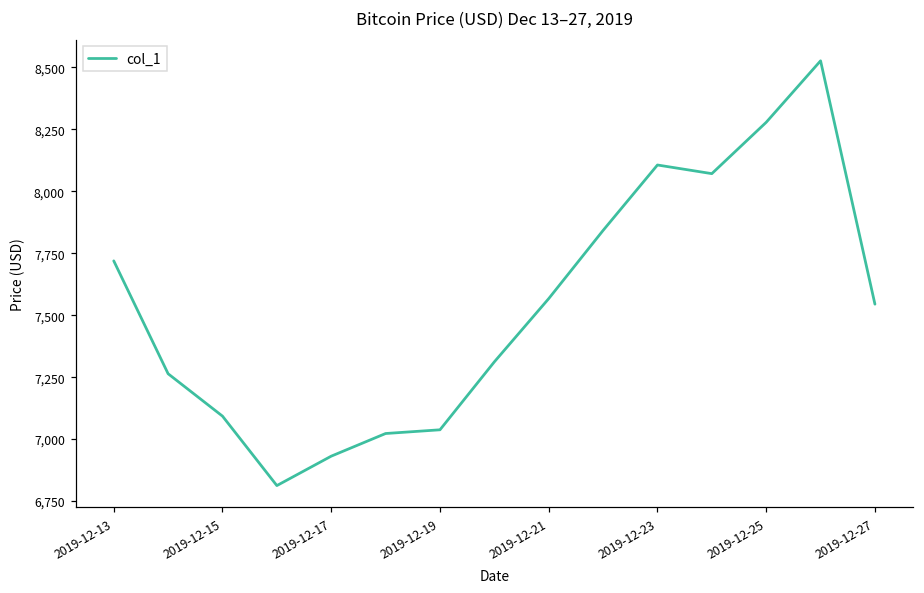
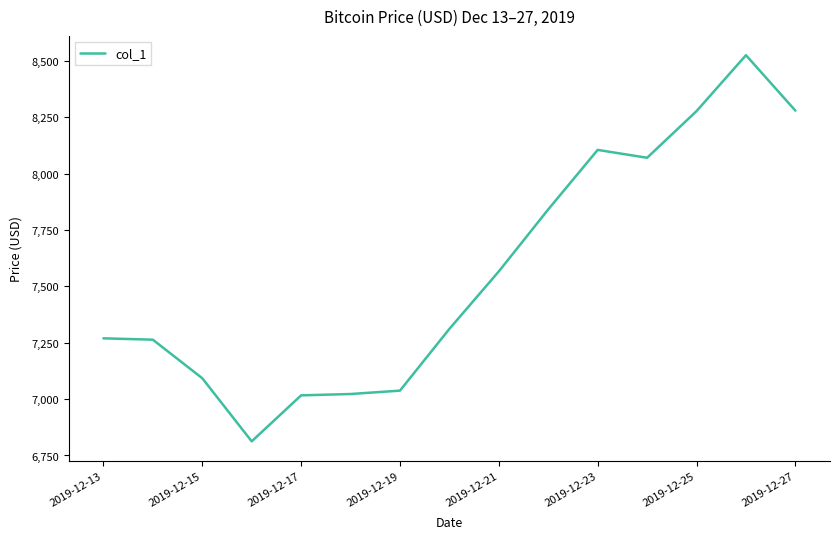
2019-12-13: 7,720 -> 7,270
2019-12-17: 6,930 -> 7,020
2019-12-27: 7,540 -> 8,280
